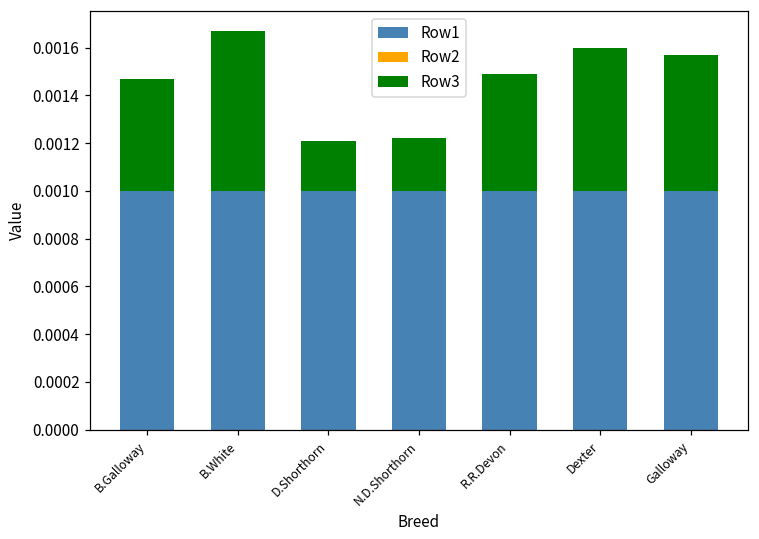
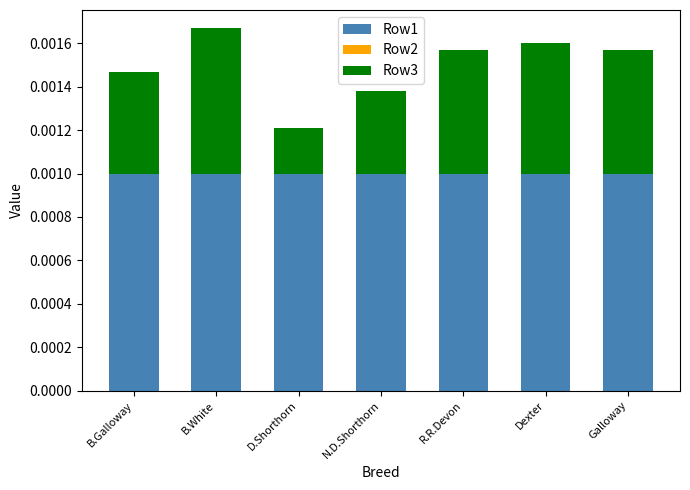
Row3, N.D.Shorthorn: 0.00022 -> 0.00038
Row3, R.R.Devon: 0.00049 -> 0.00057
